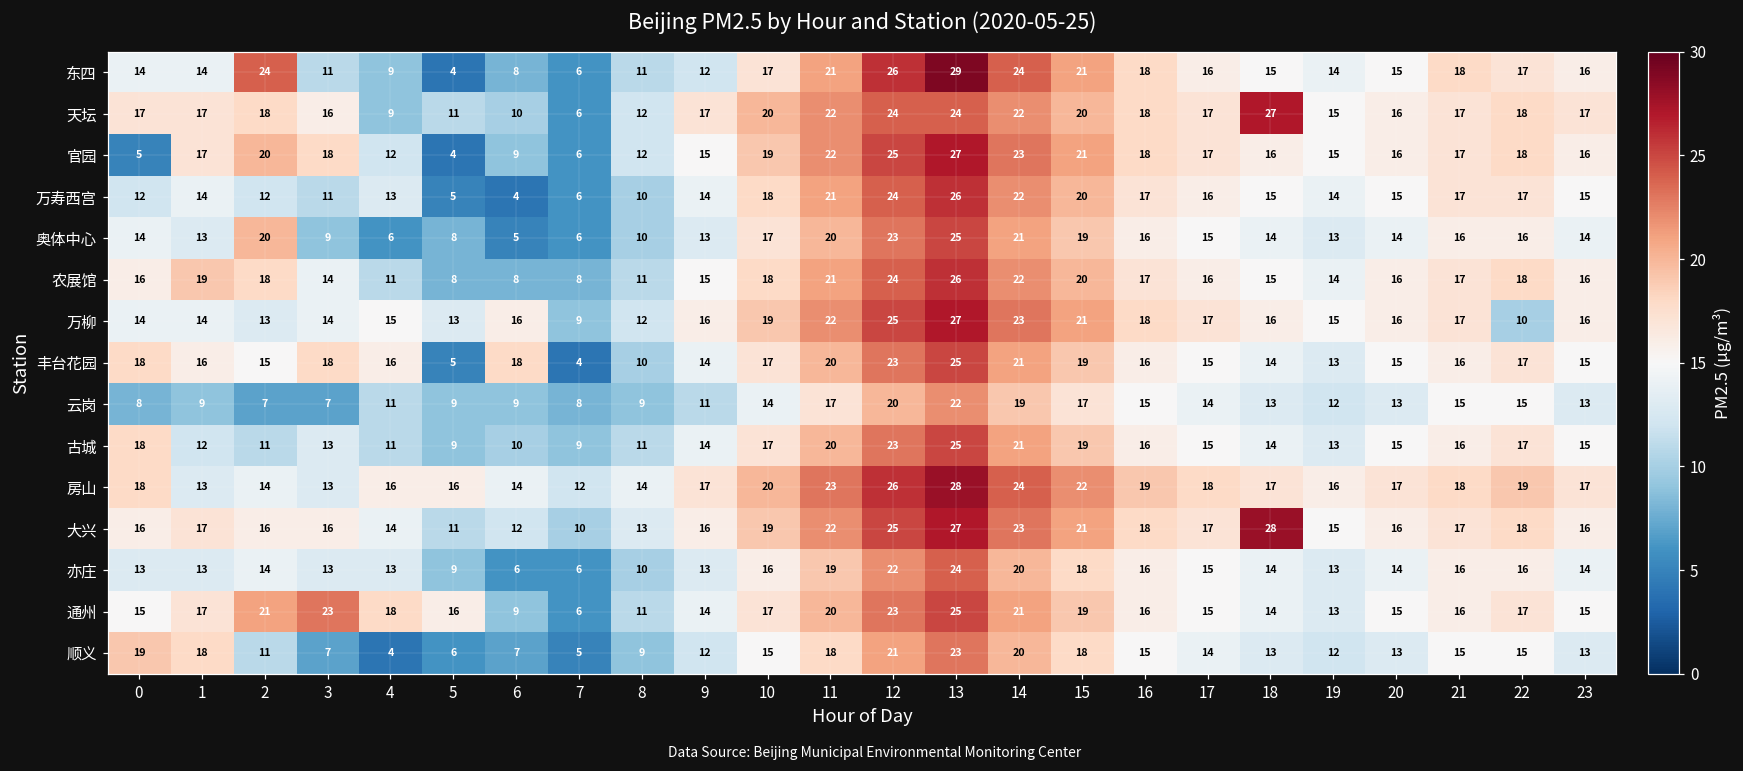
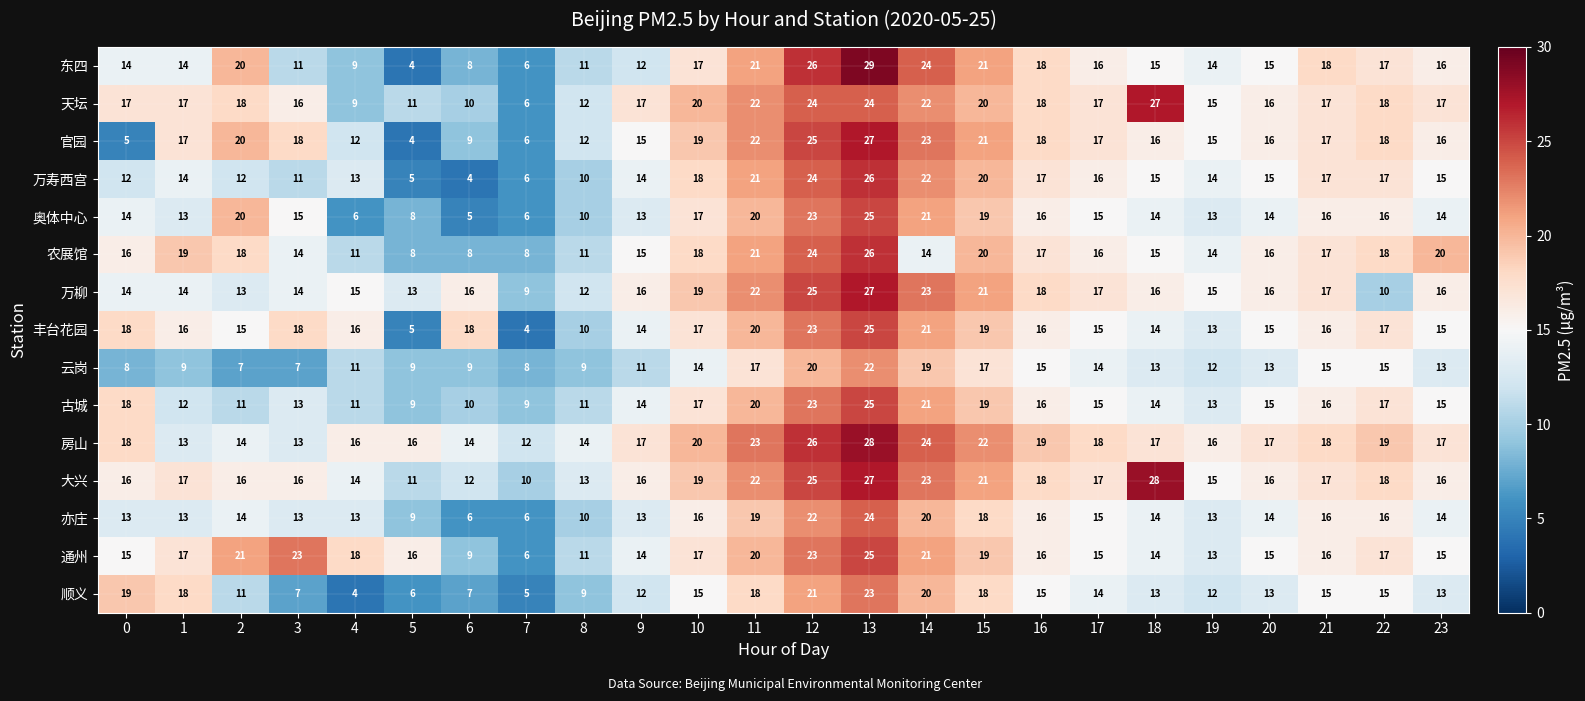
东四, 2: 24 -> 20
奥体中心, 3: 9 -> 15
农展馆, 14: 22 -> 14
农展馆, 23: 16 -> 20
